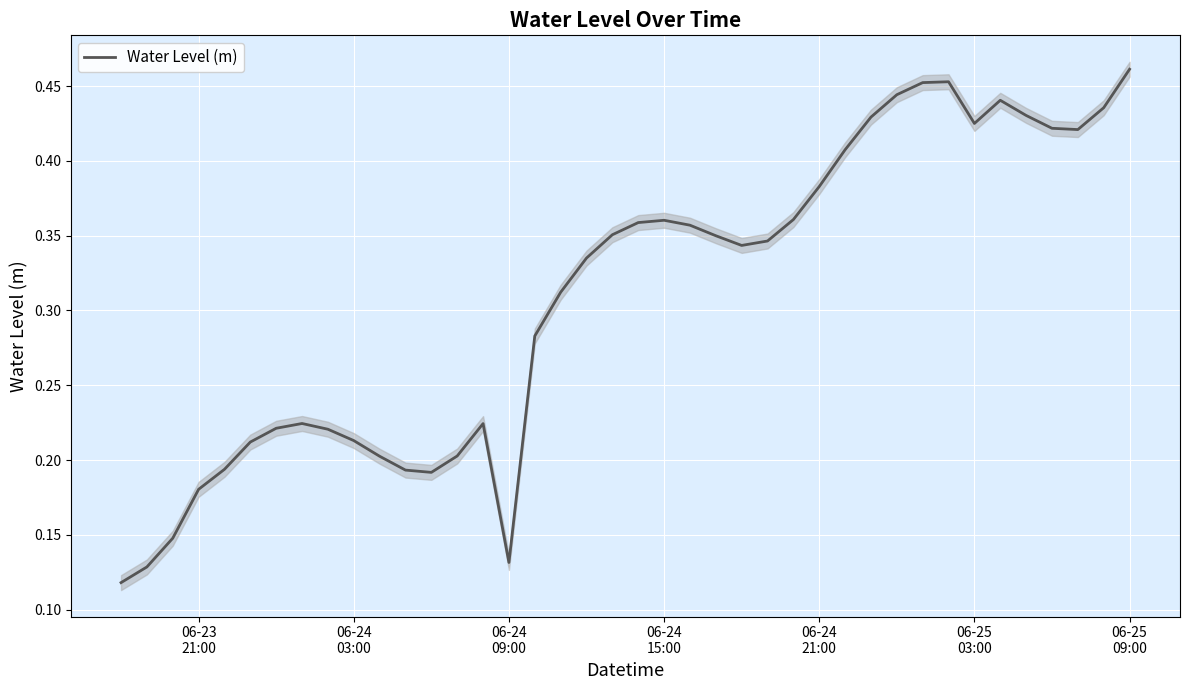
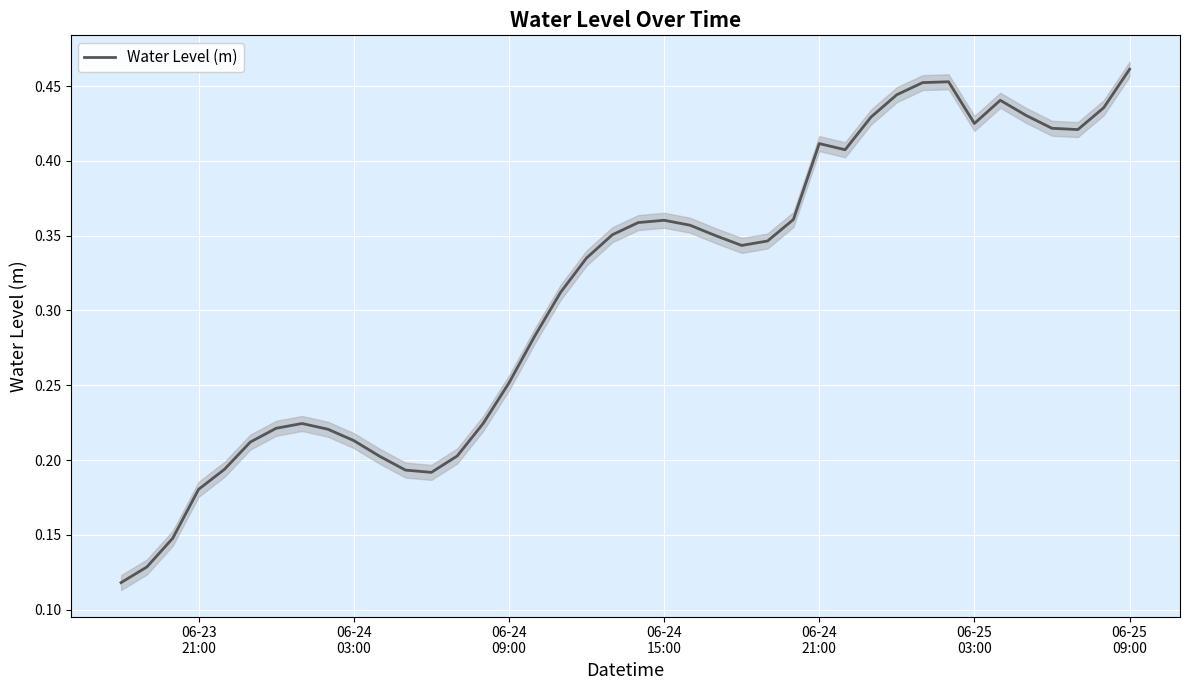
Water Level (m), 06-24 09:00: 0.131 -> 0.252
Water Level (m), 06-24 21:00: 0.383 -> 0.412
